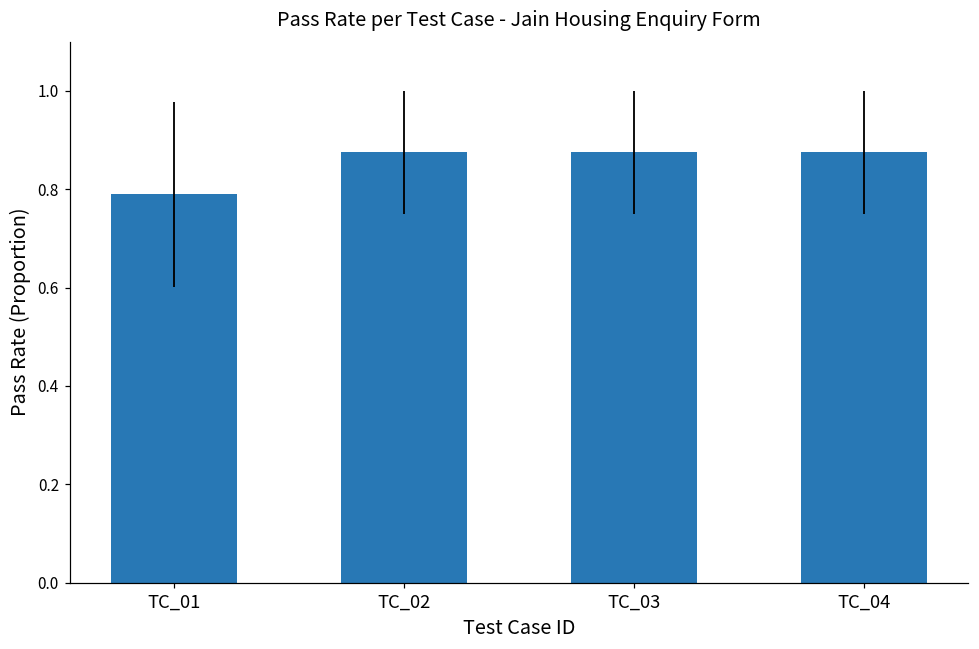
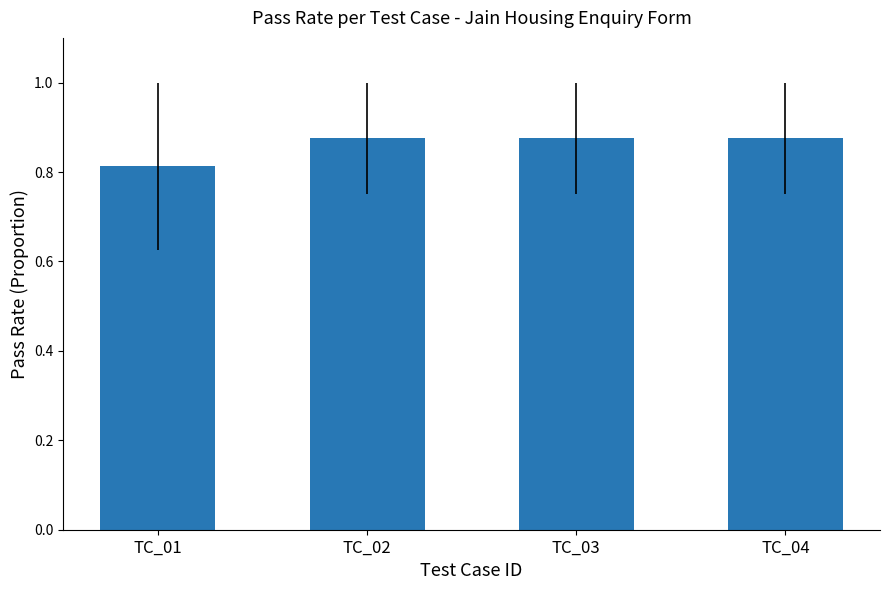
TC_01: 0.79 -> 0.81
